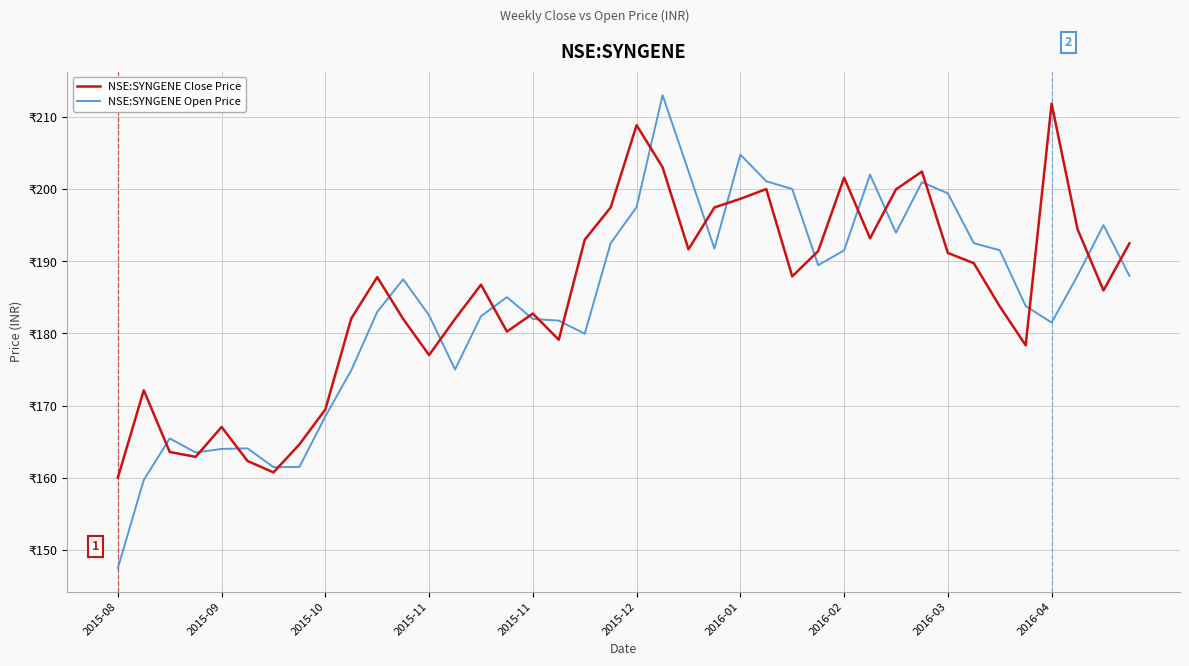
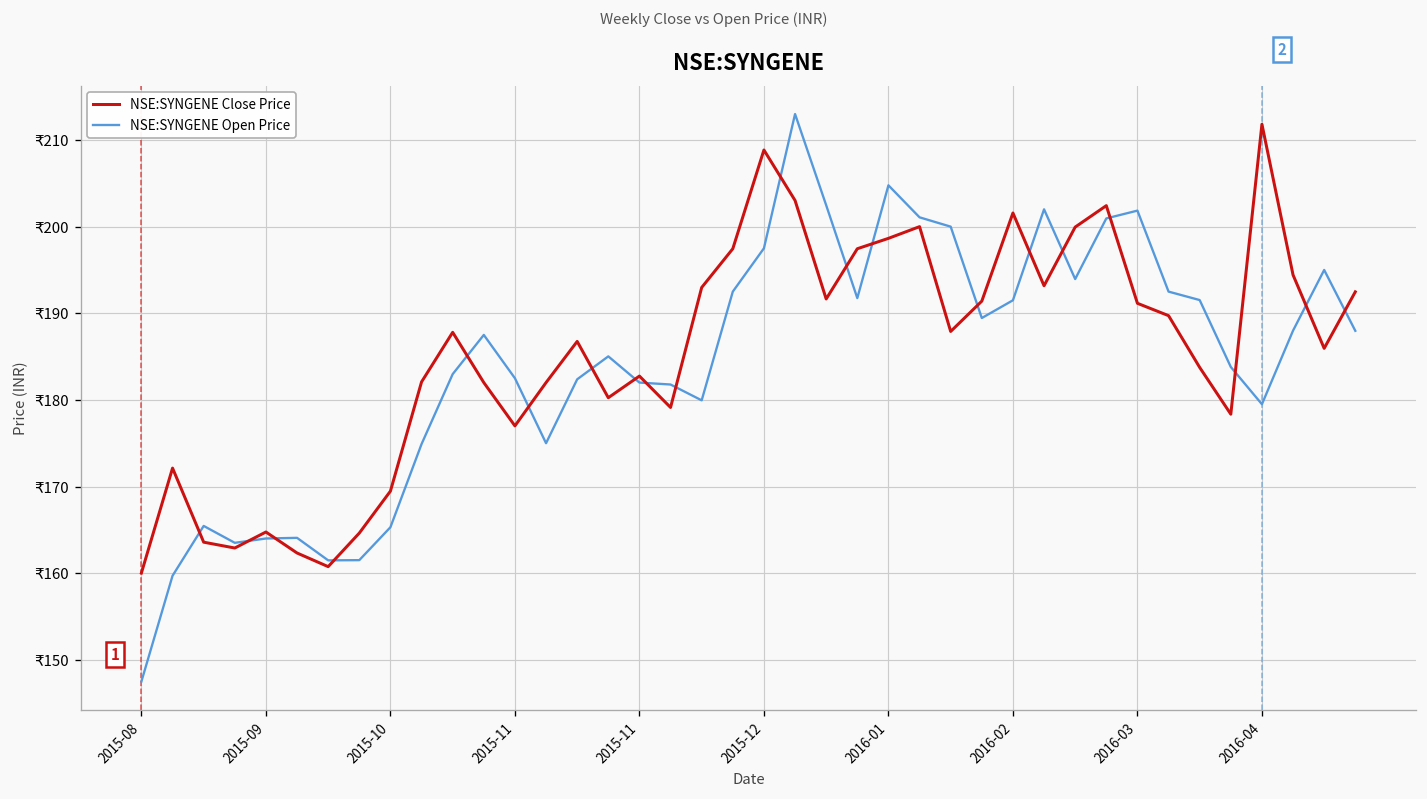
NSE:SYNGENE Close Price, 2015-09: ₹167 -> ₹165
NSE:SYNGENE Open Price, 2015-10: ₹169 -> ₹165
NSE:SYNGENE Open Price, 2016-03: ₹199 -> ₹202
NSE:SYNGENE Open Price, 2016-04: ₹182 -> ₹180
